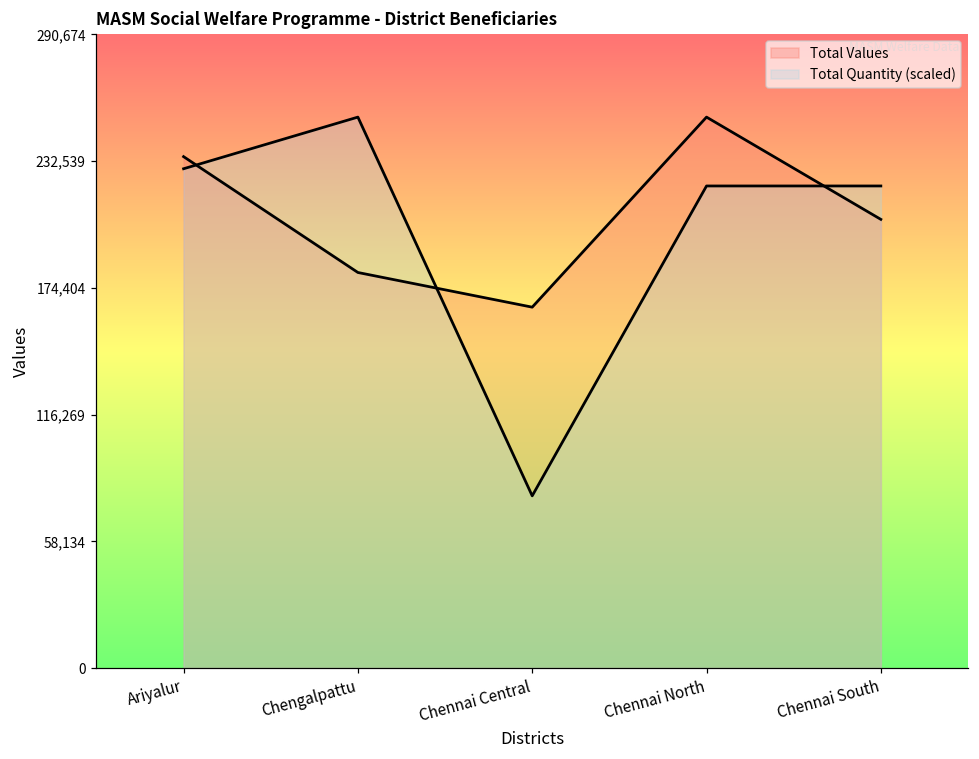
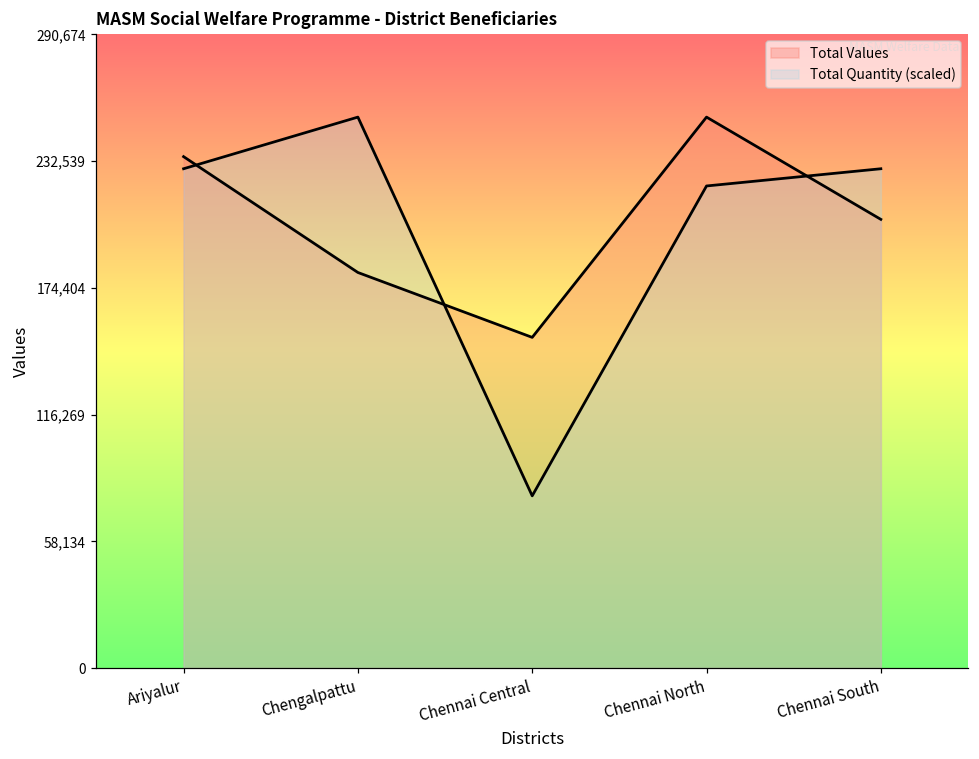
Total Values, Chennai Central: 166,000 -> 152,000
Total Quantity (scaled), Chennai South: 221,000 -> 229,000
